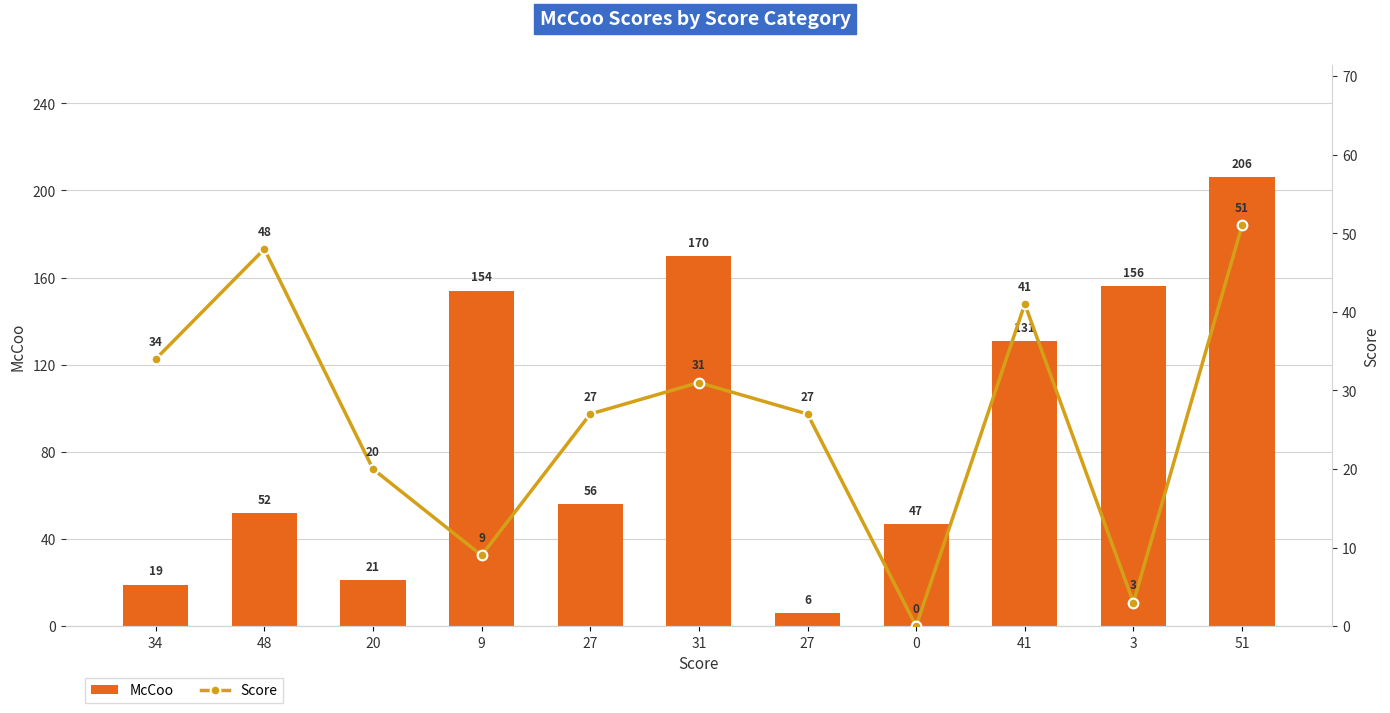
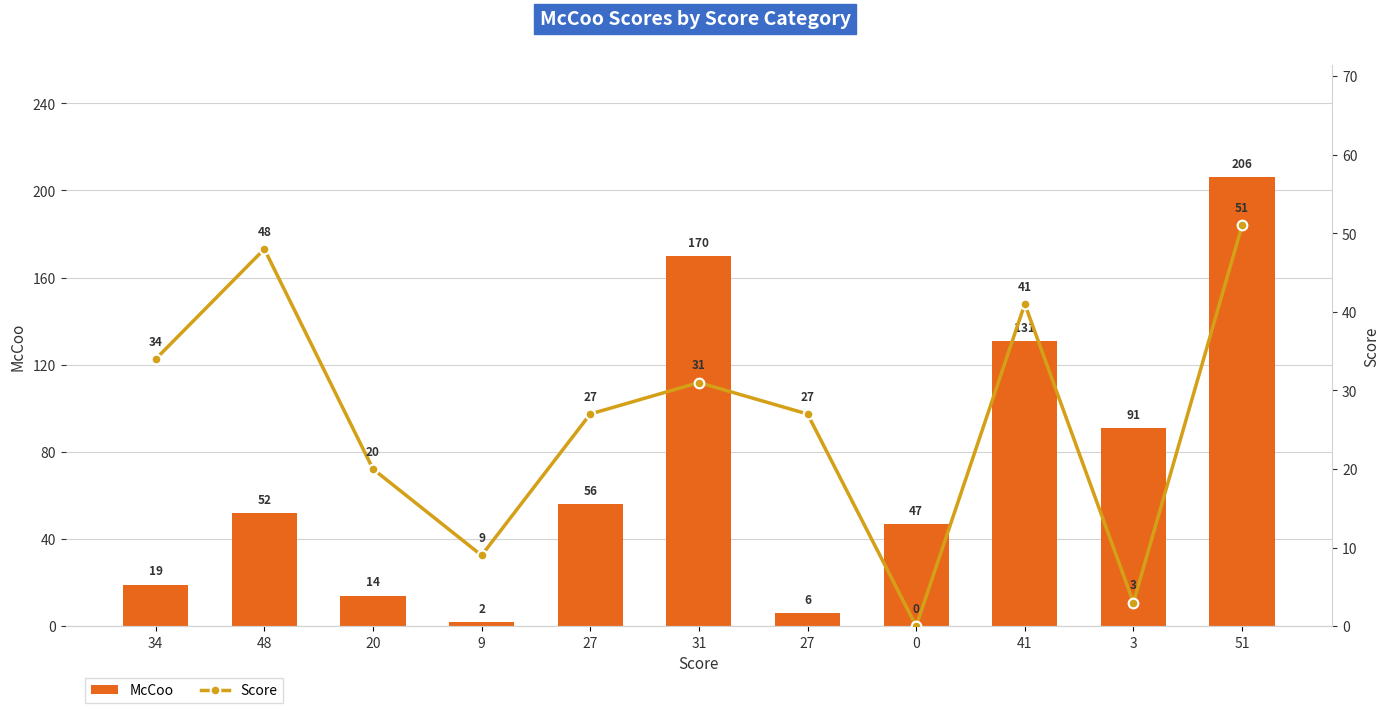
McCoo, 20: 21 -> 14
McCoo, 9: 154 -> 2
McCoo, 3: 156 -> 91
